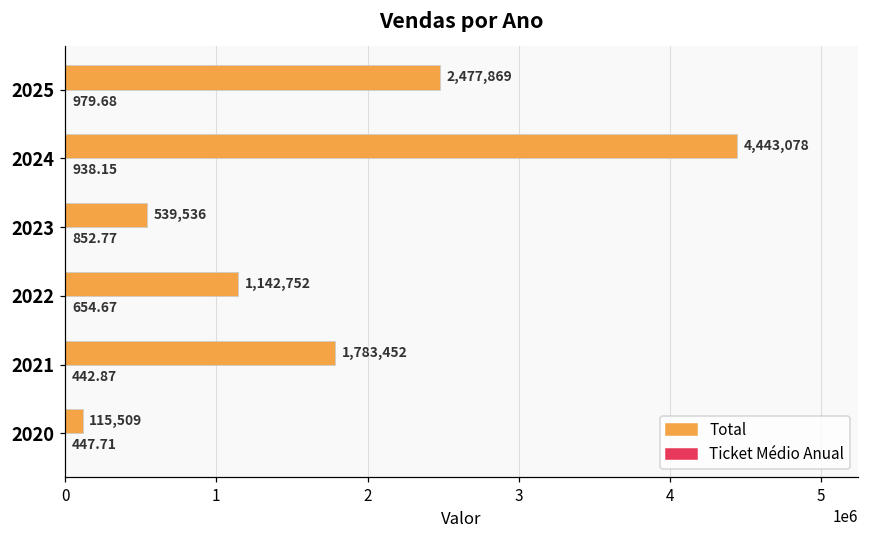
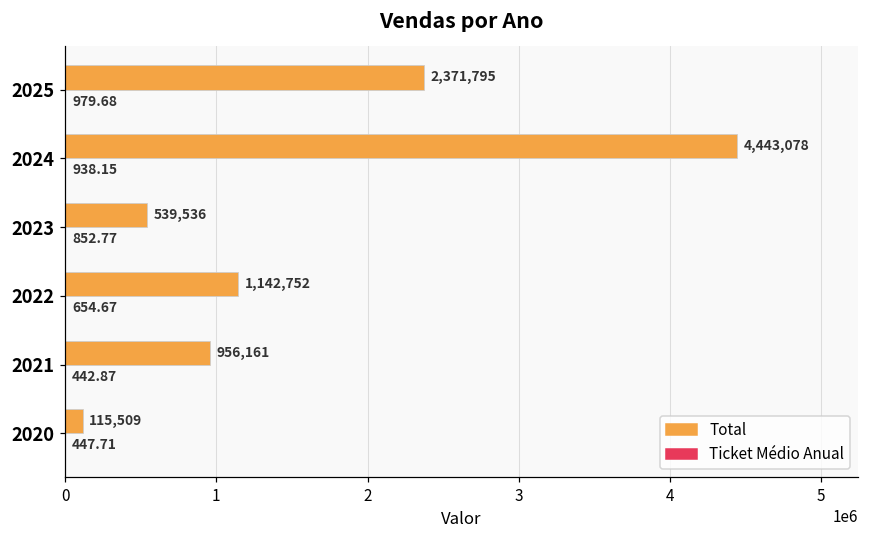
Total, 2025: 2,477,869 -> 2,371,795
Total, 2021: 1,783,452 -> 956,161
